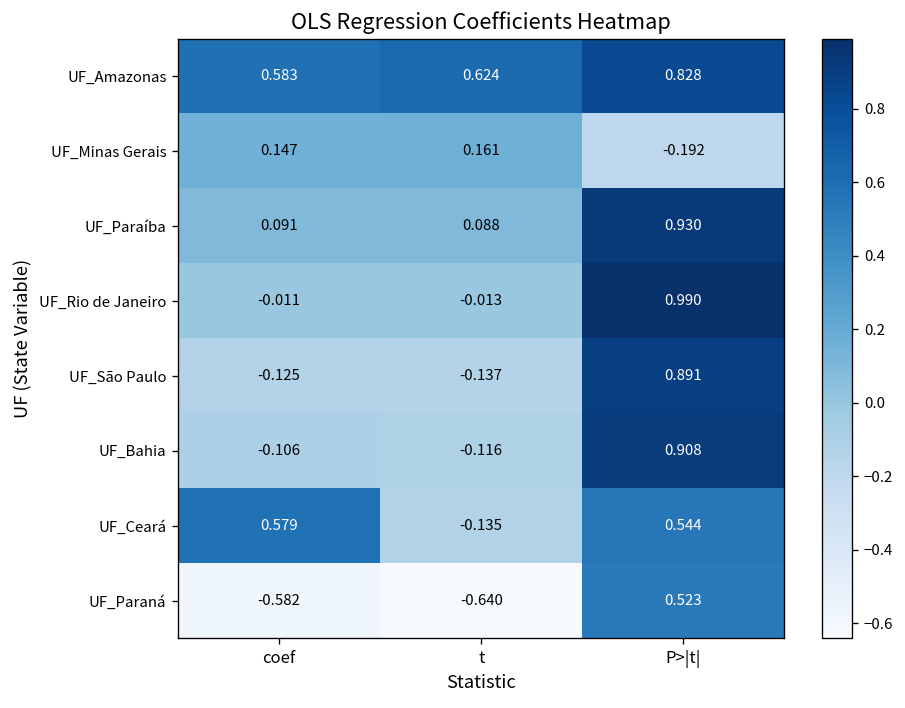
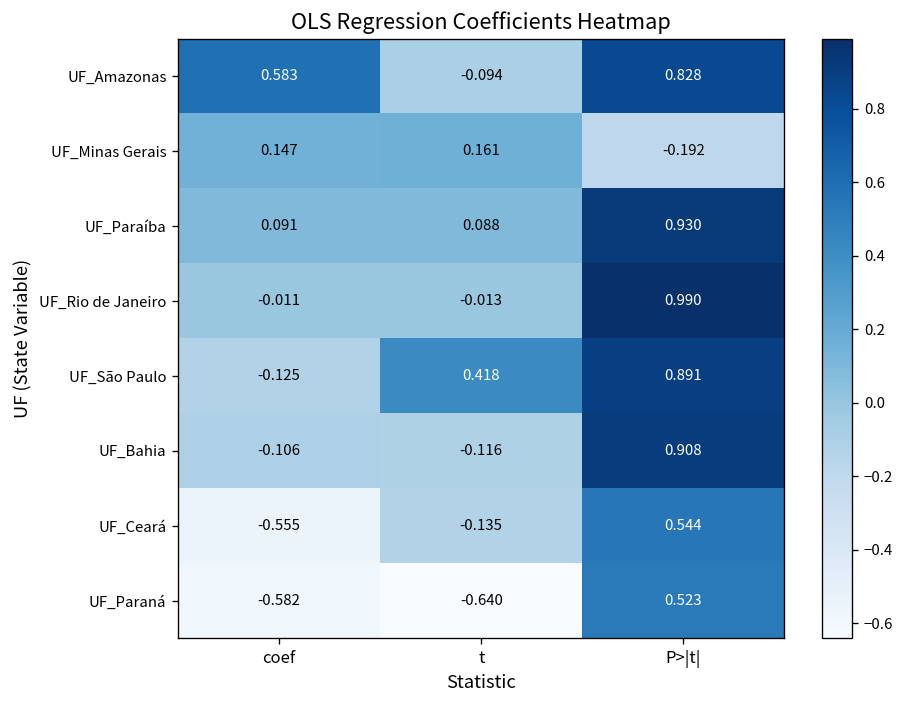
UF_Amazonas, t: 0.624 -> -0.094
UF_São Paulo, t: -0.137 -> 0.418
UF_Ceará, coef: 0.579 -> -0.555
